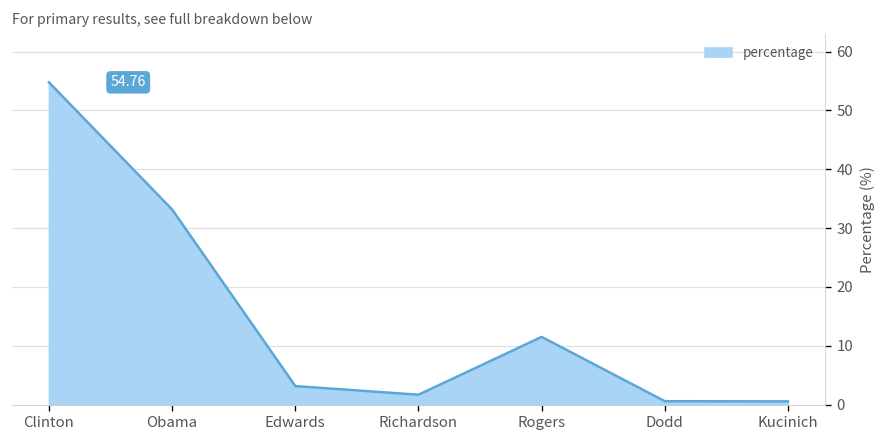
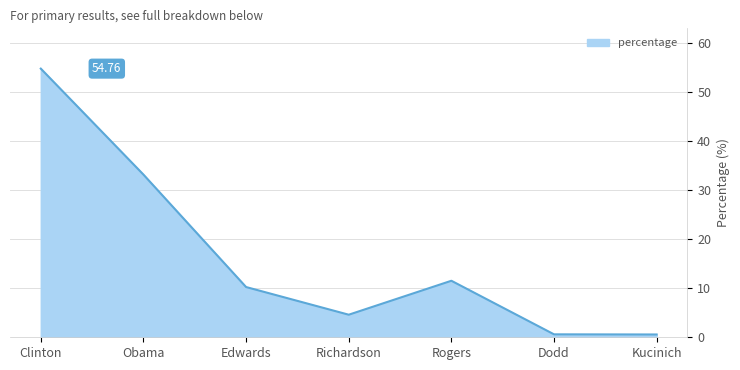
Edwards: 3 -> 10
Richardson: 2 -> 5
